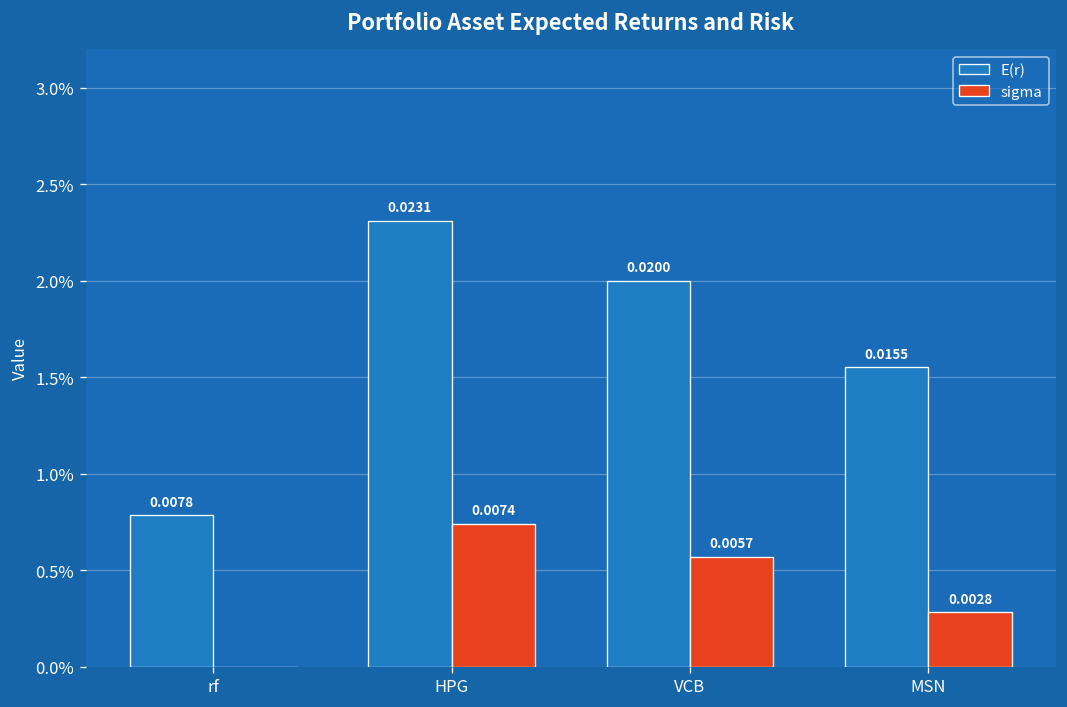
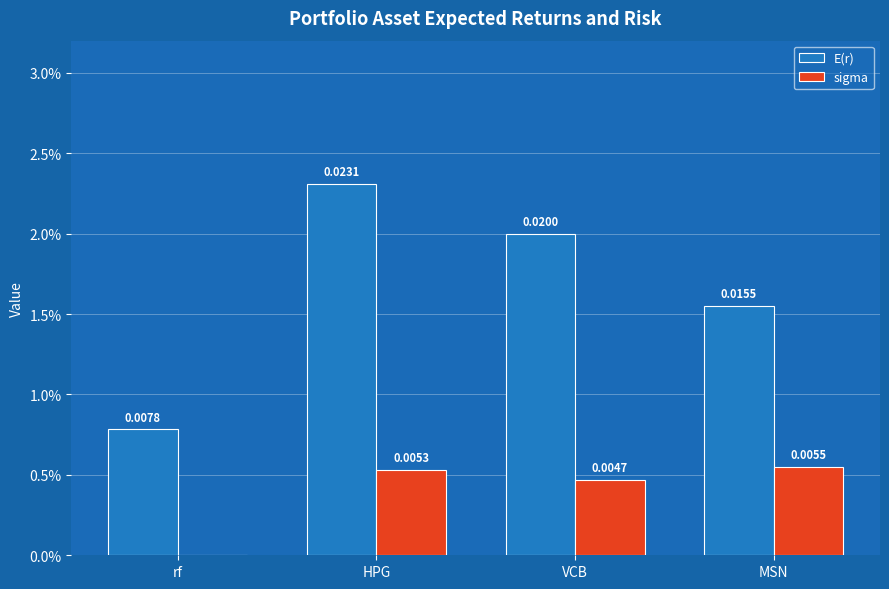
sigma, HPG: 0.0074 -> 0.0053
sigma, VCB: 0.0057 -> 0.0047
sigma, MSN: 0.0028 -> 0.0055
